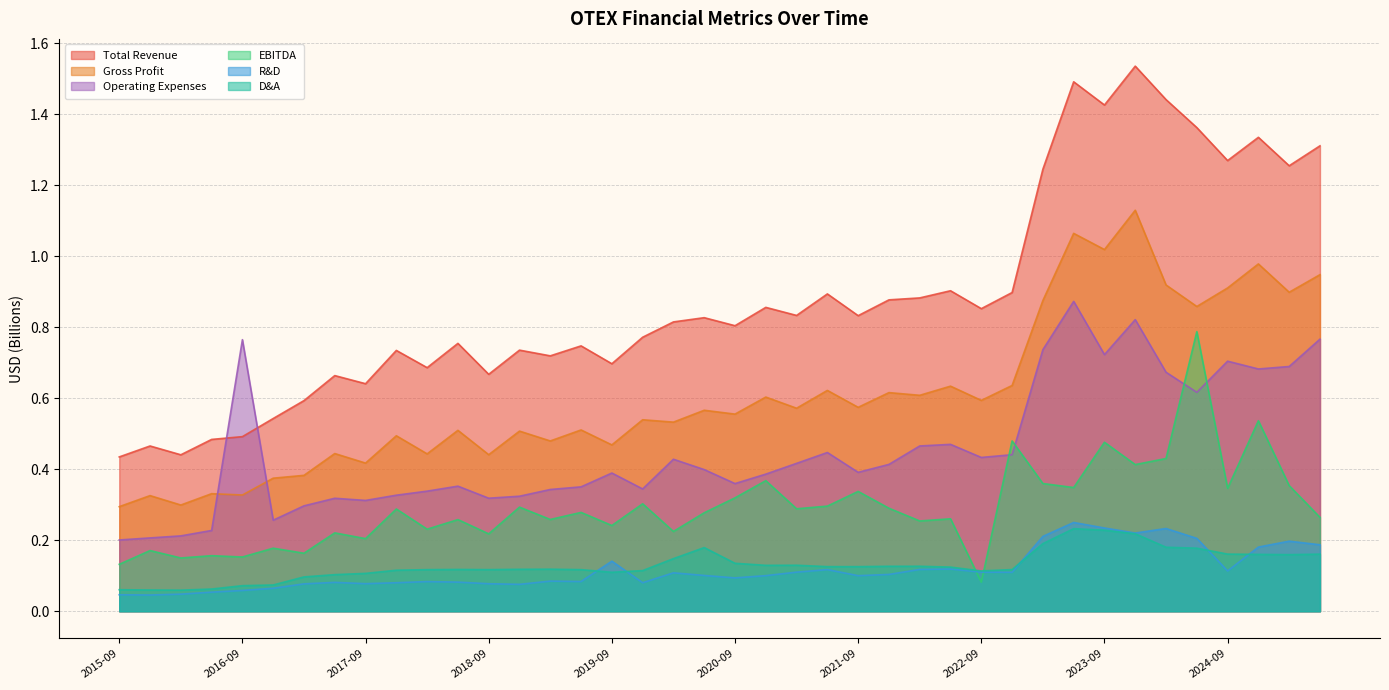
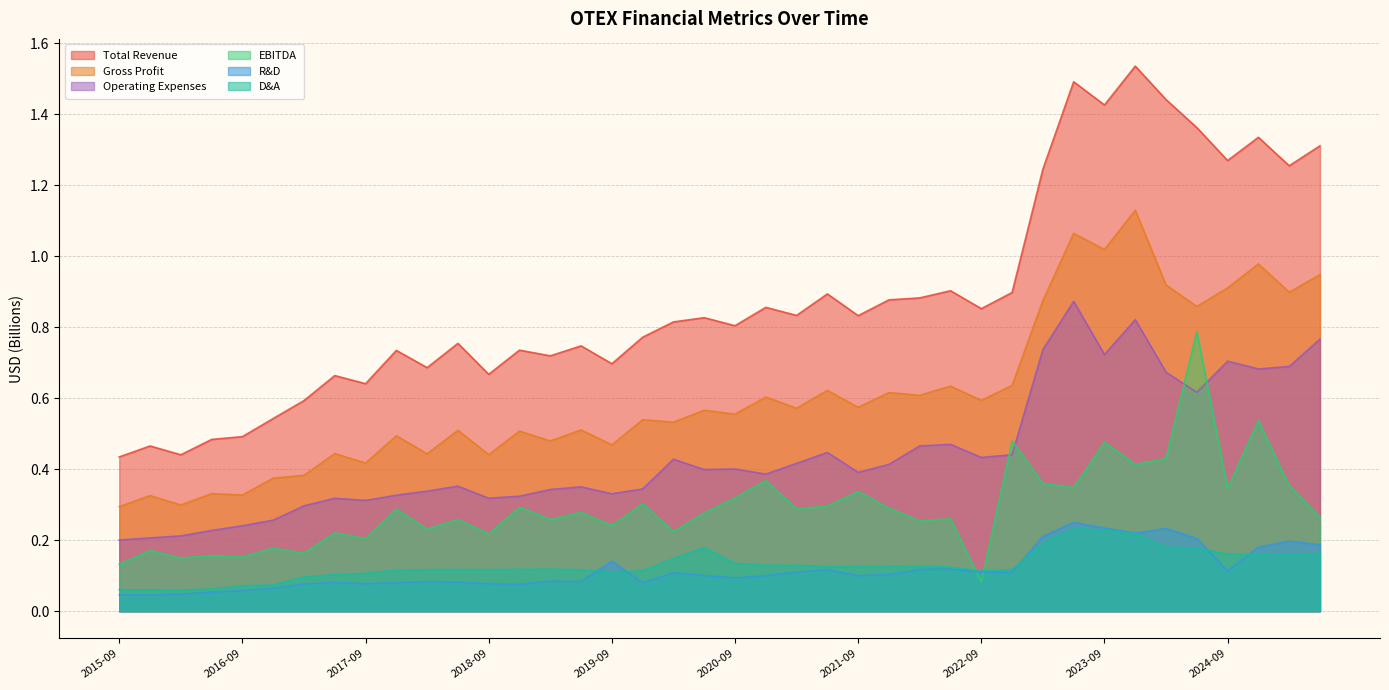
Operating Expenses, 2016-09: 0.76 -> 0.24
Operating Expenses, 2019-09: 0.39 -> 0.33
Operating Expenses, 2020-09: 0.36 -> 0.40
